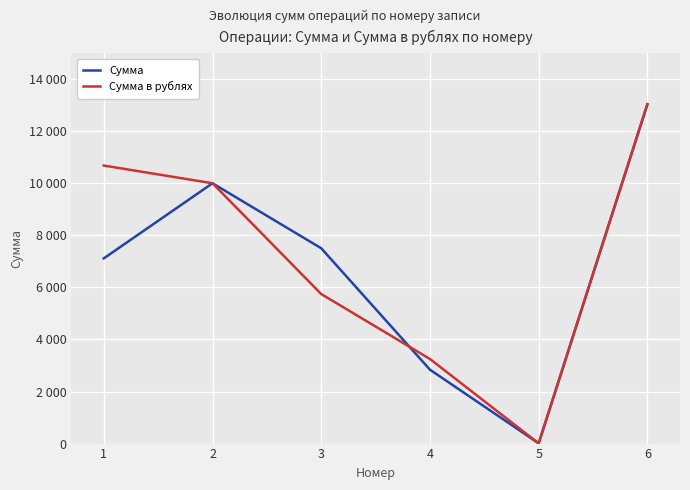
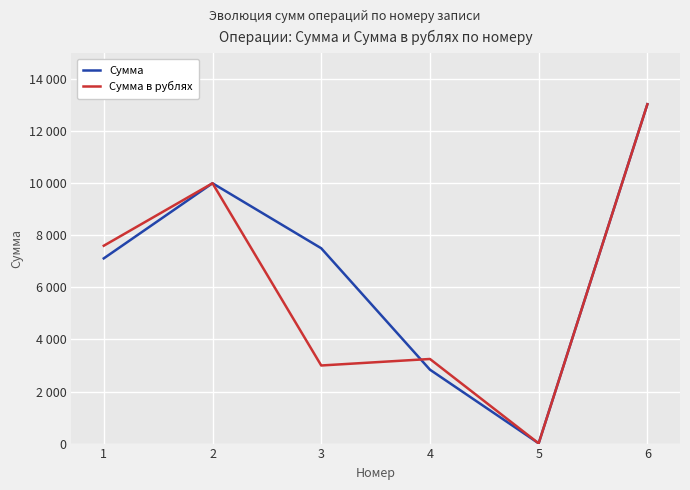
Сумма в рублях, 1: 10700 -> 7600
Сумма в рублях, 3: 5700 -> 3000
